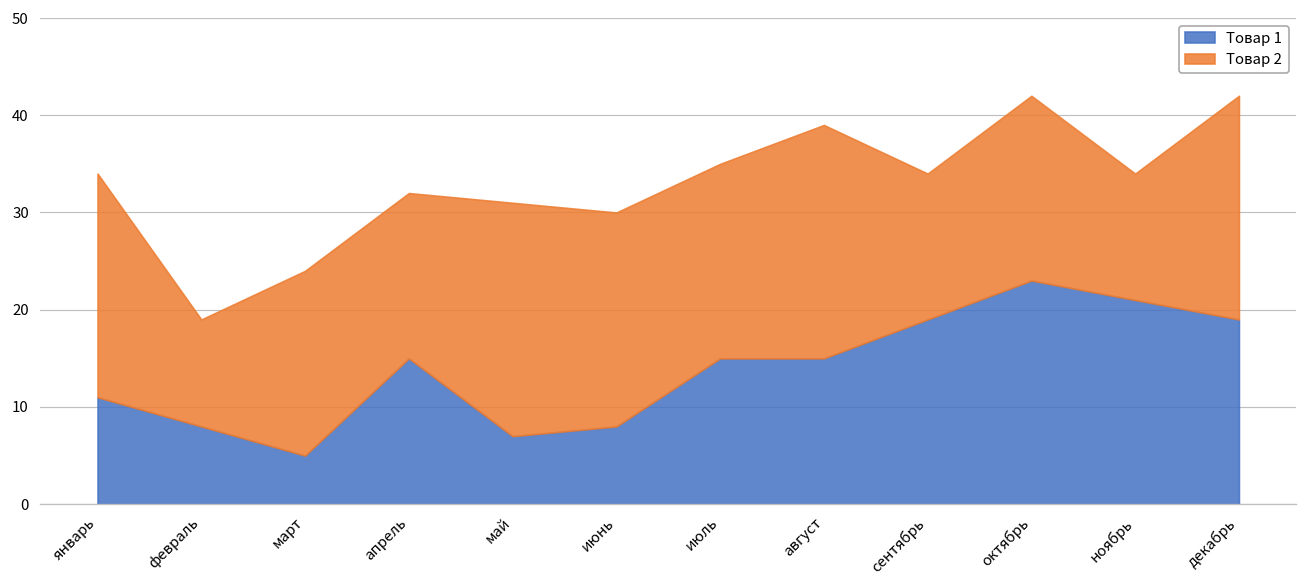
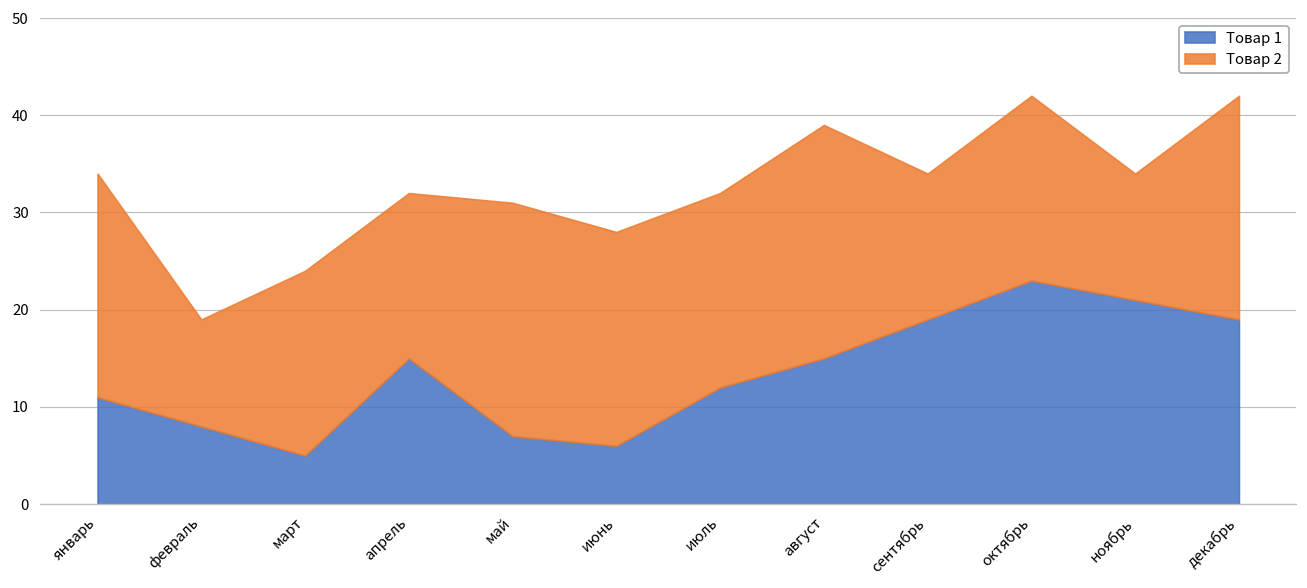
Товар 1, июнь: 8 -> 6
Товар 1, июль: 15 -> 12
